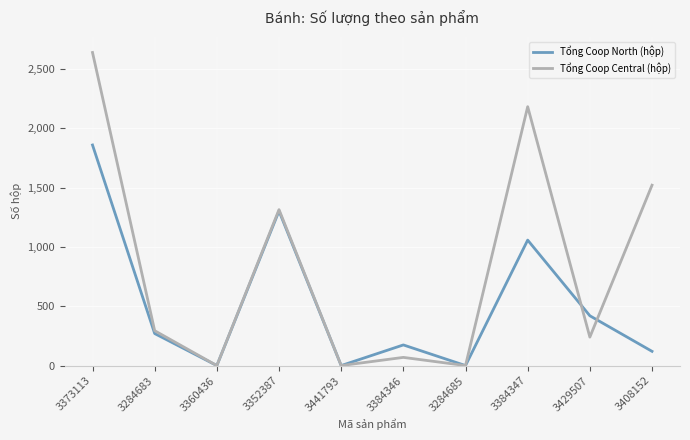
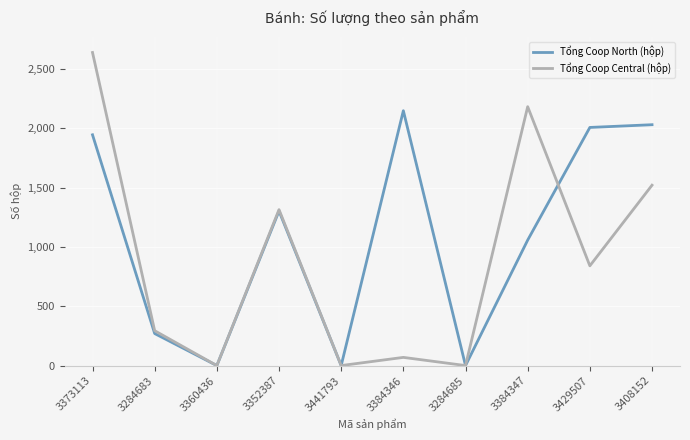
Tổng Coop North (hộp), 3373113: 1,860 -> 1,950
Tổng Coop North (hộp), 3384346: 170 -> 2,150
Tổng Coop North (hộp), 3429507: 420 -> 2,010
Tổng Coop Central (hộp), 3429507: 240 -> 840
Tổng Coop North (hộp), 3408152: 120 -> 2,030
